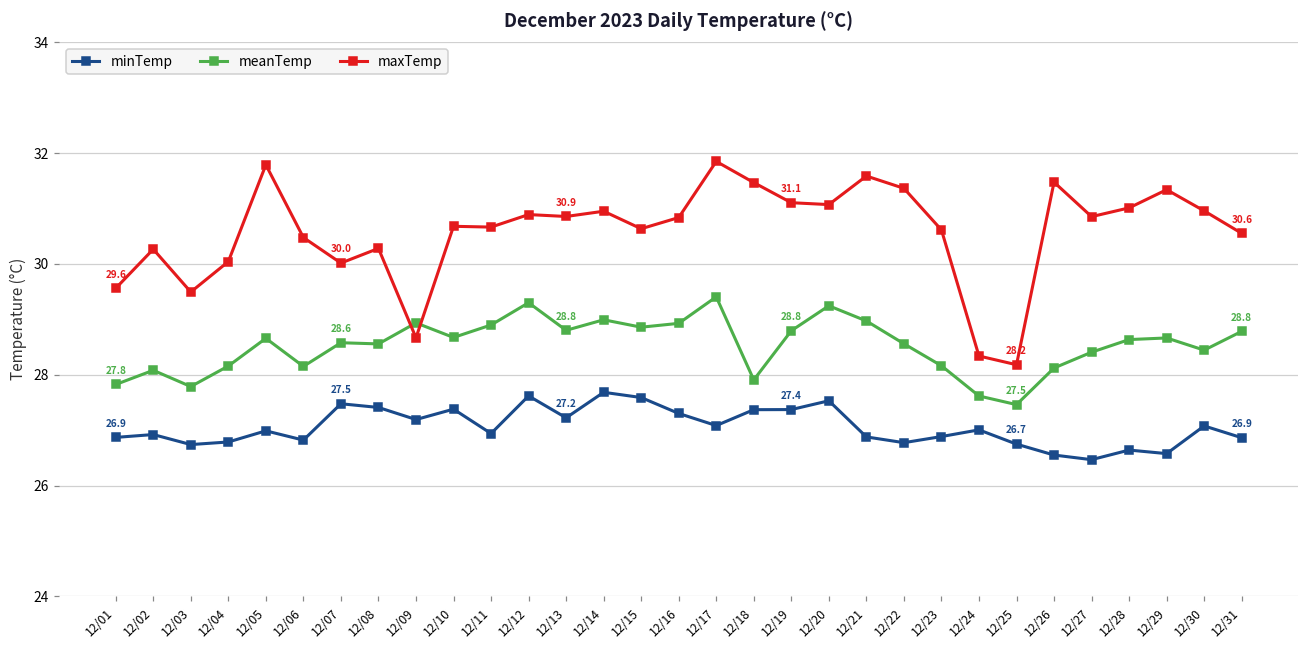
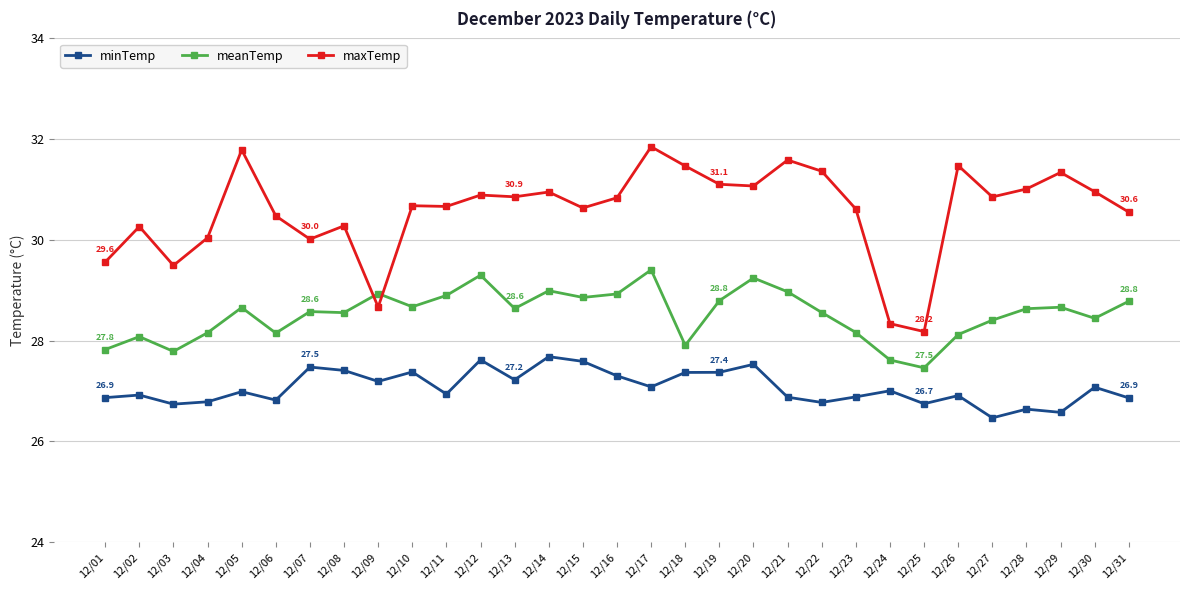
meanTemp, 12/13: 28.8 -> 28.6
minTemp, 12/26: 26.6 -> 26.9
